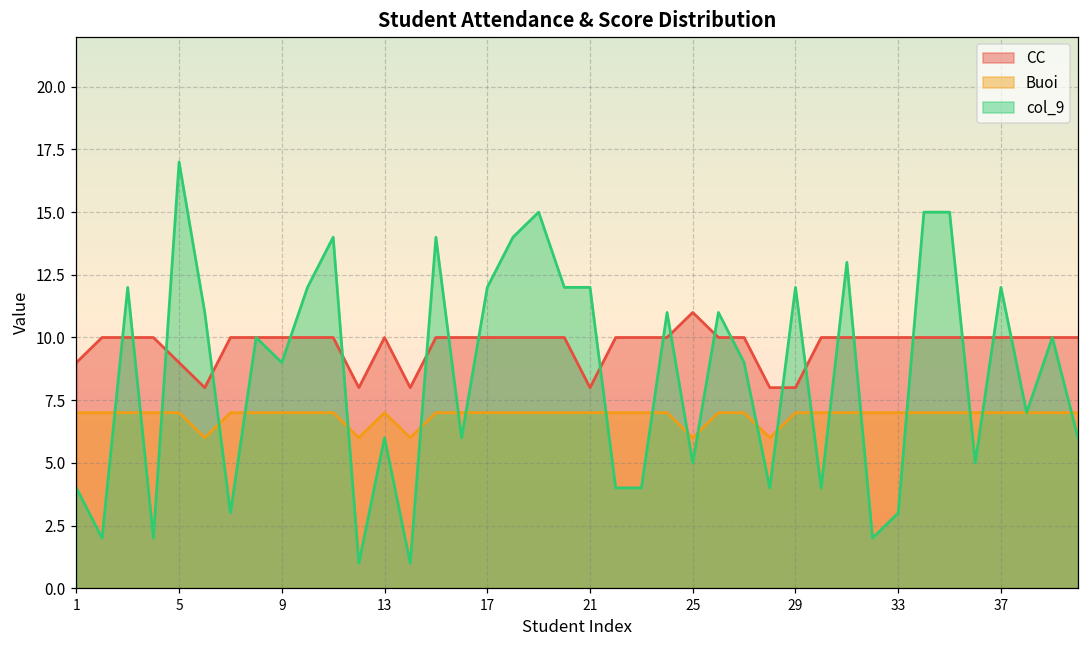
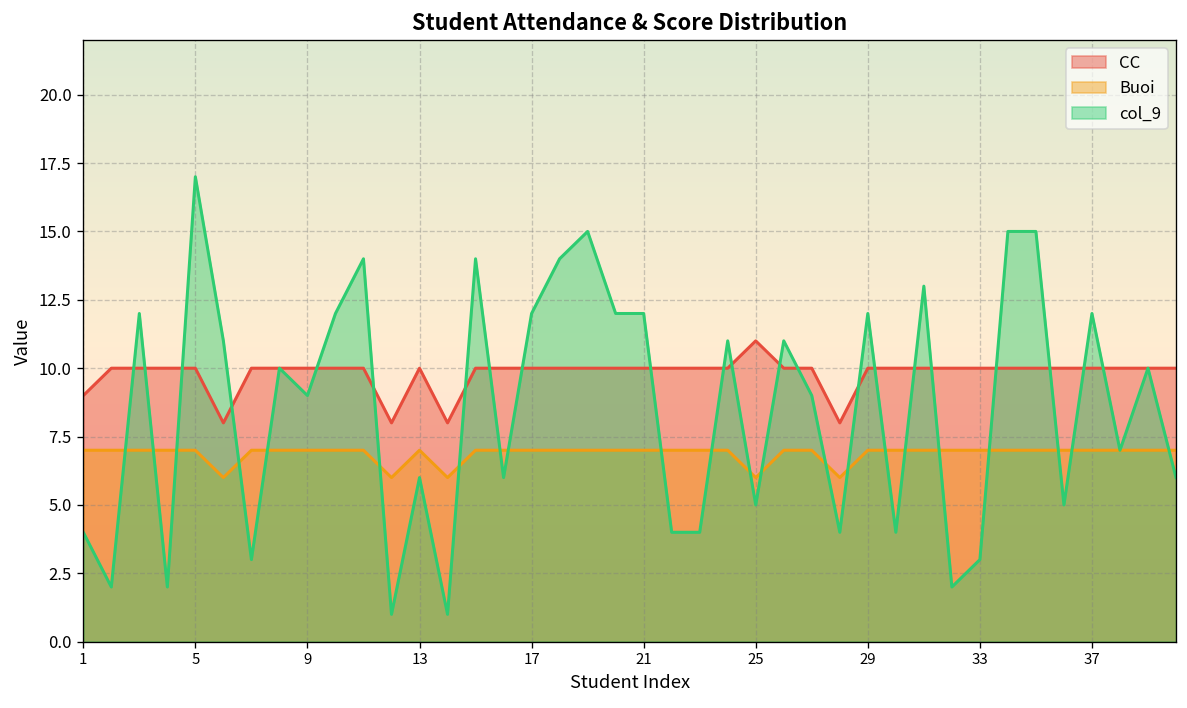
CC, 5: 9 -> 10
CC, 21: 8 -> 10
CC, 29: 8 -> 10
